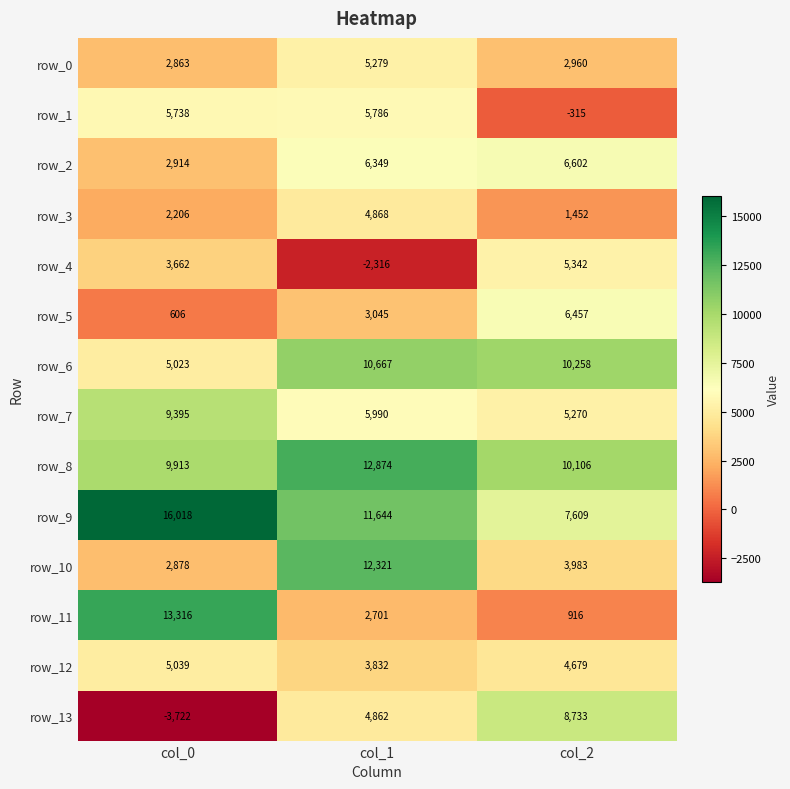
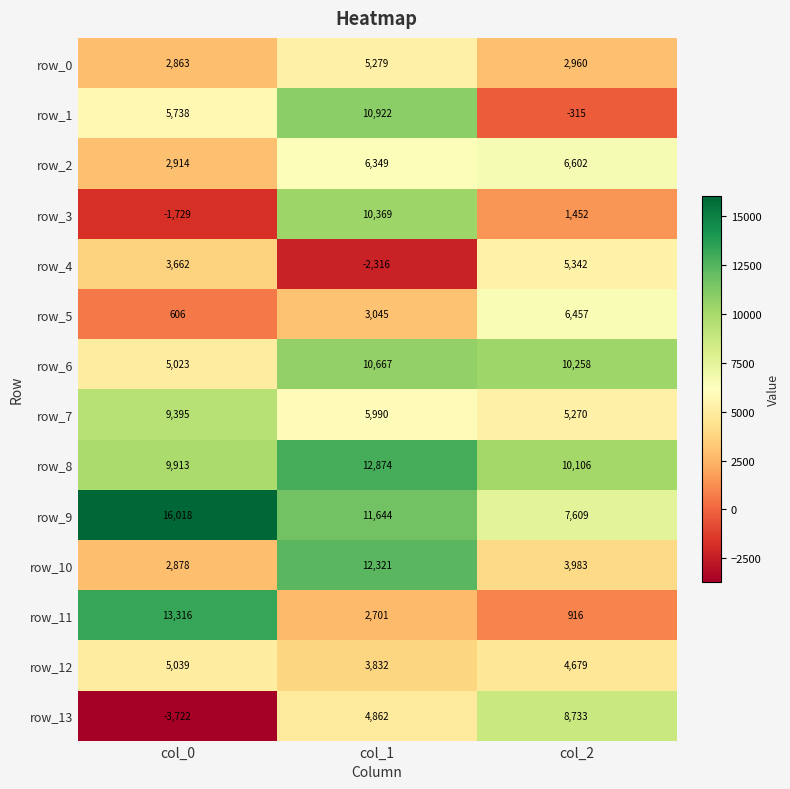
row_1, col_1: 5,786 -> 10,922
row_3, col_0: 2,206 -> -1,729
row_3, col_1: 4,868 -> 10,369
